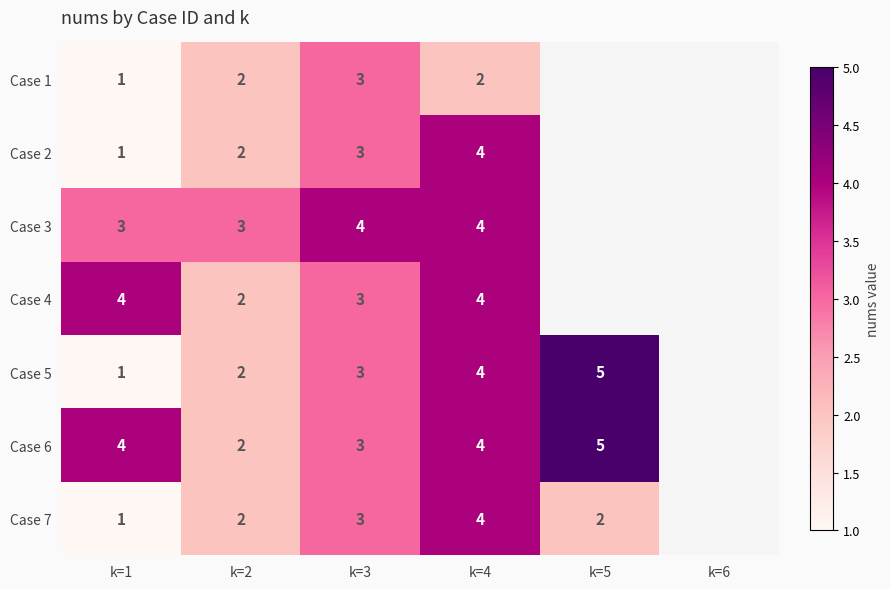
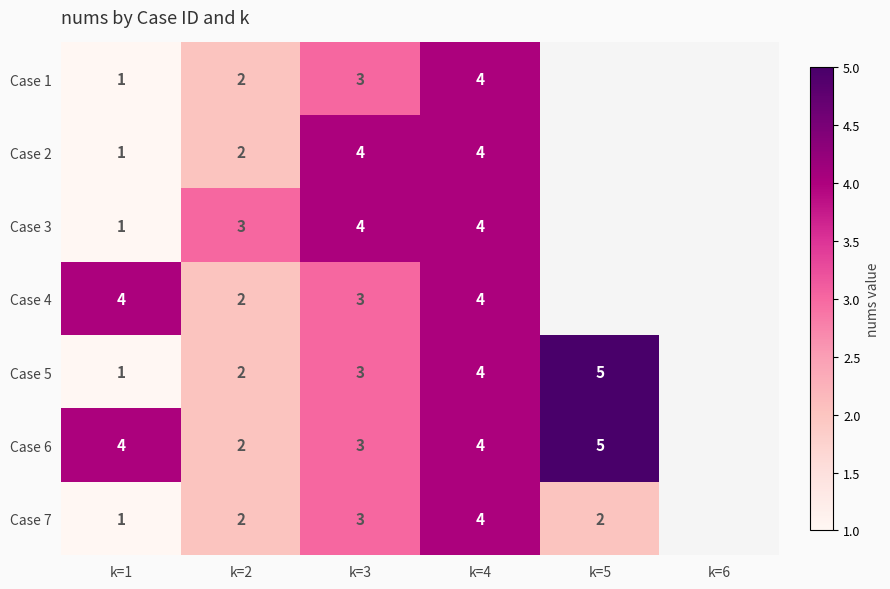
Case 1, k=4: 2 -> 4
Case 2, k=3: 3 -> 4
Case 3, k=1: 3 -> 1
